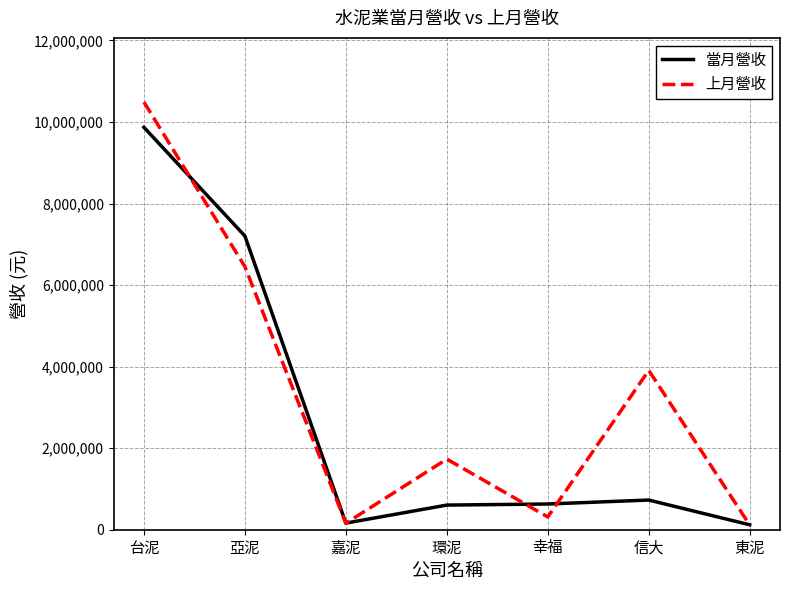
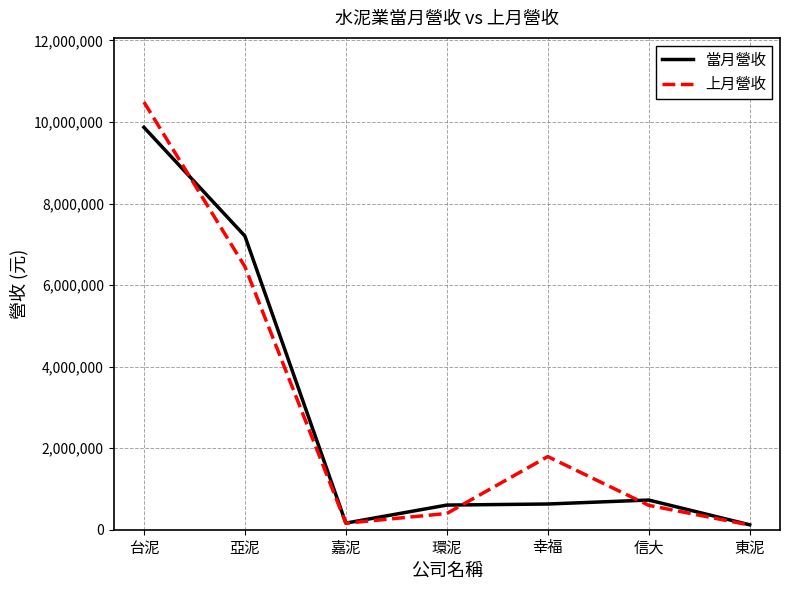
上月營收, 環泥: 1,700,000 -> 400,000
上月營收, 幸福: 300,000 -> 1,800,000
上月營收, 信大: 3,900,000 -> 600,000
